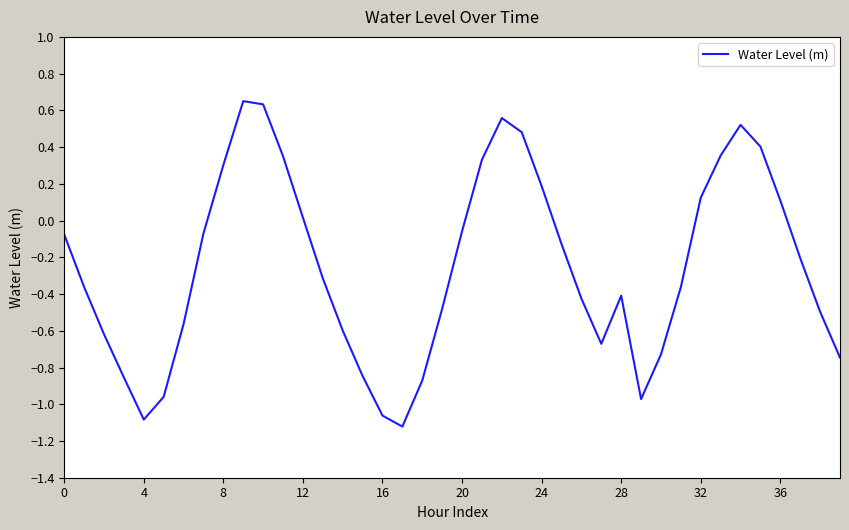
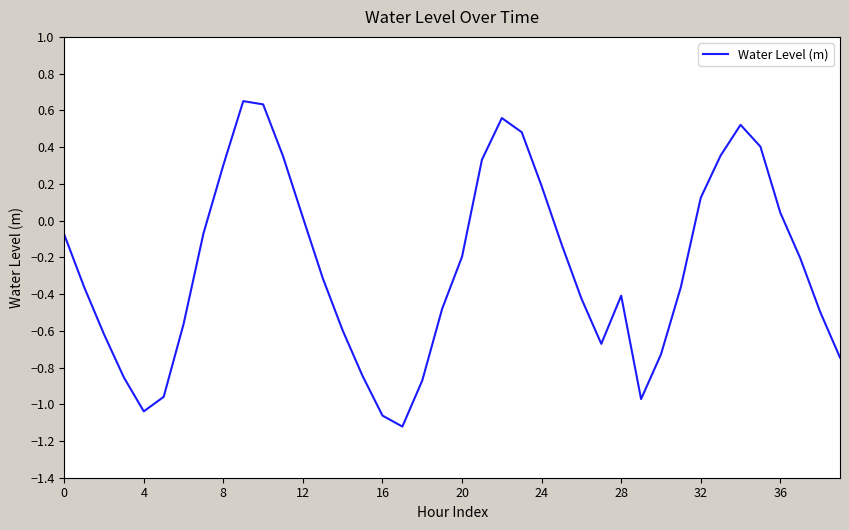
4: -1.08 -> -1.04
20: -0.06 -> -0.20
36: 0.11 -> 0.04
